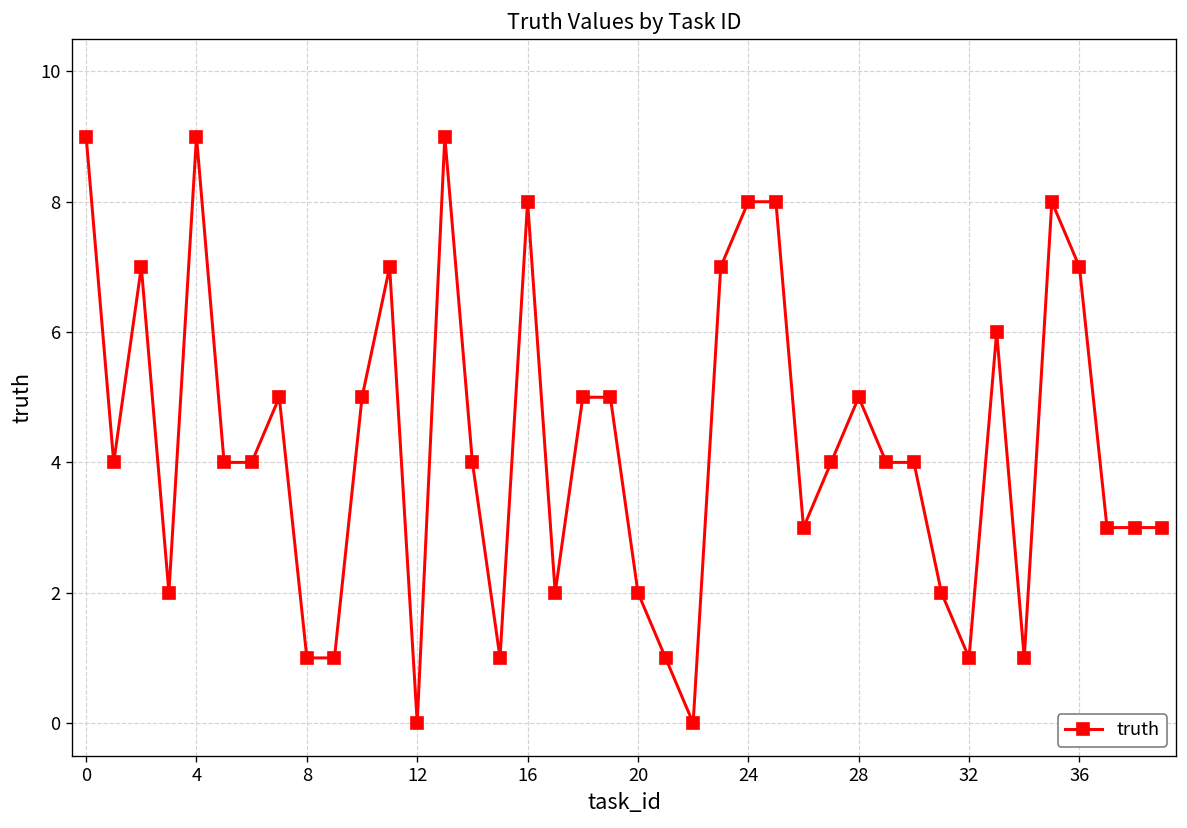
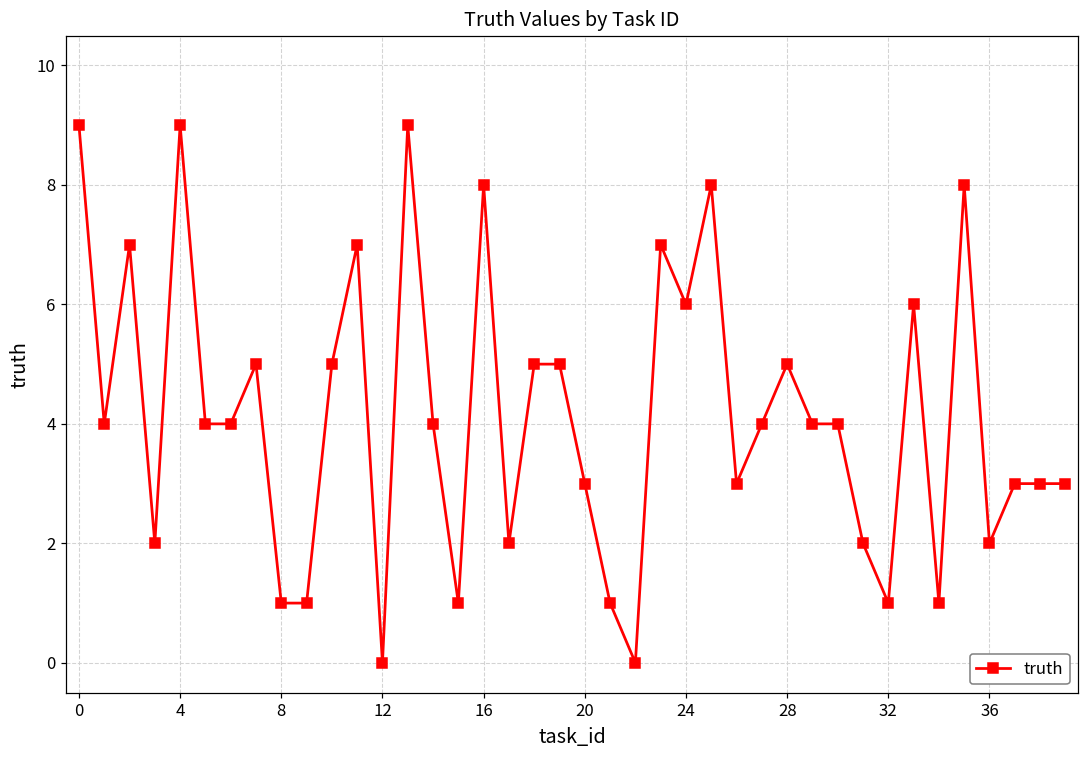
20: 2 -> 3
24: 8 -> 6
36: 7 -> 2
